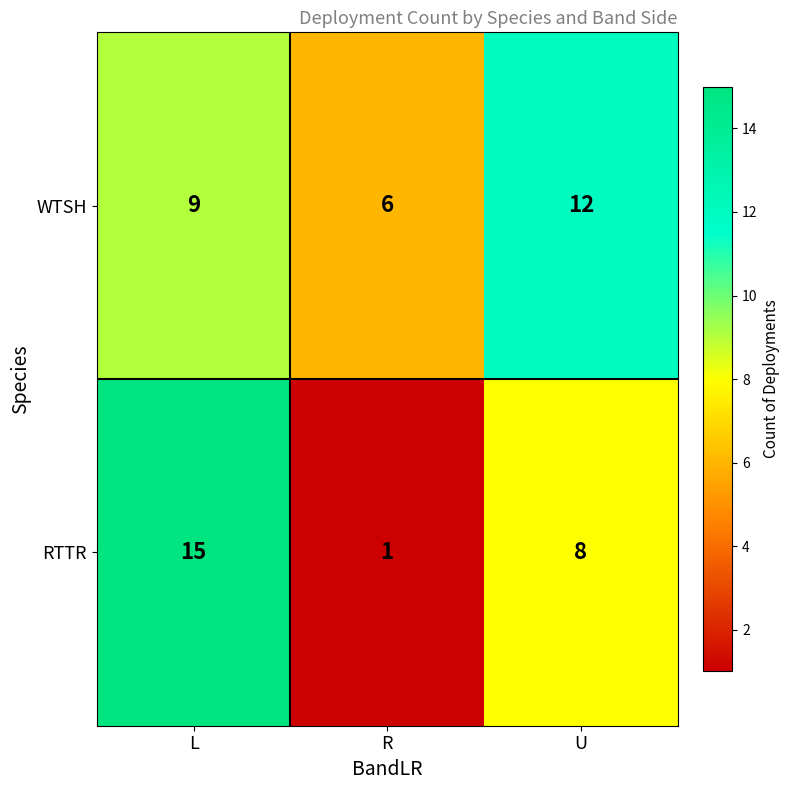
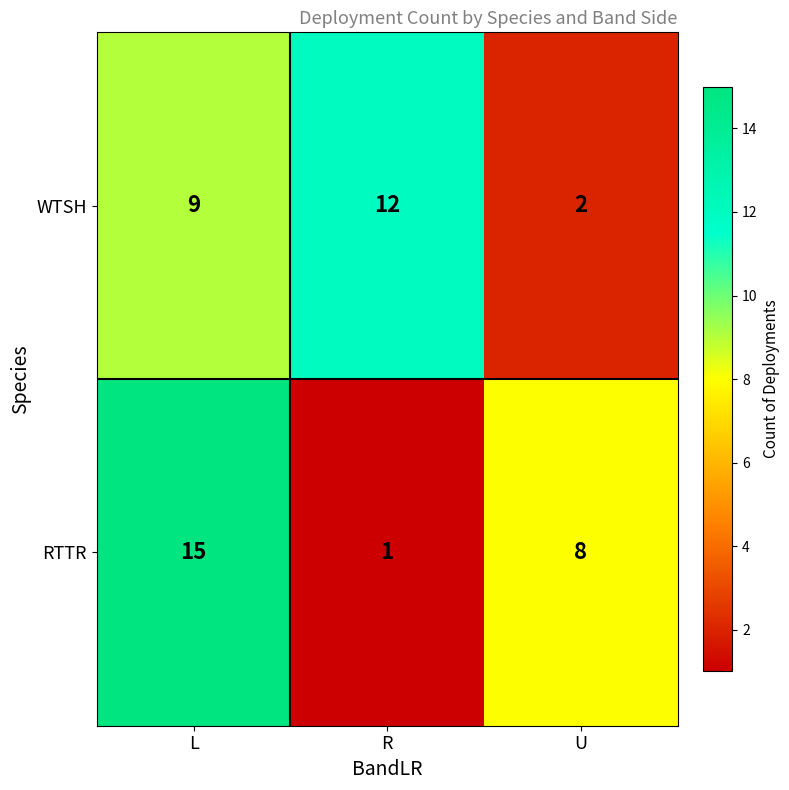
WTSH, R: 6 -> 12
WTSH, U: 12 -> 2
